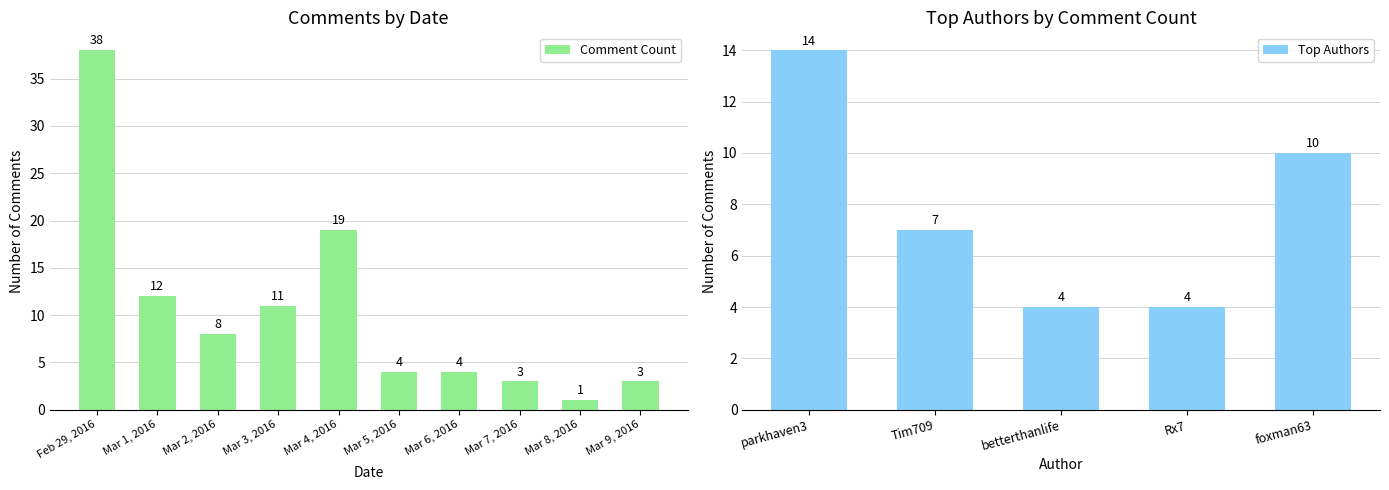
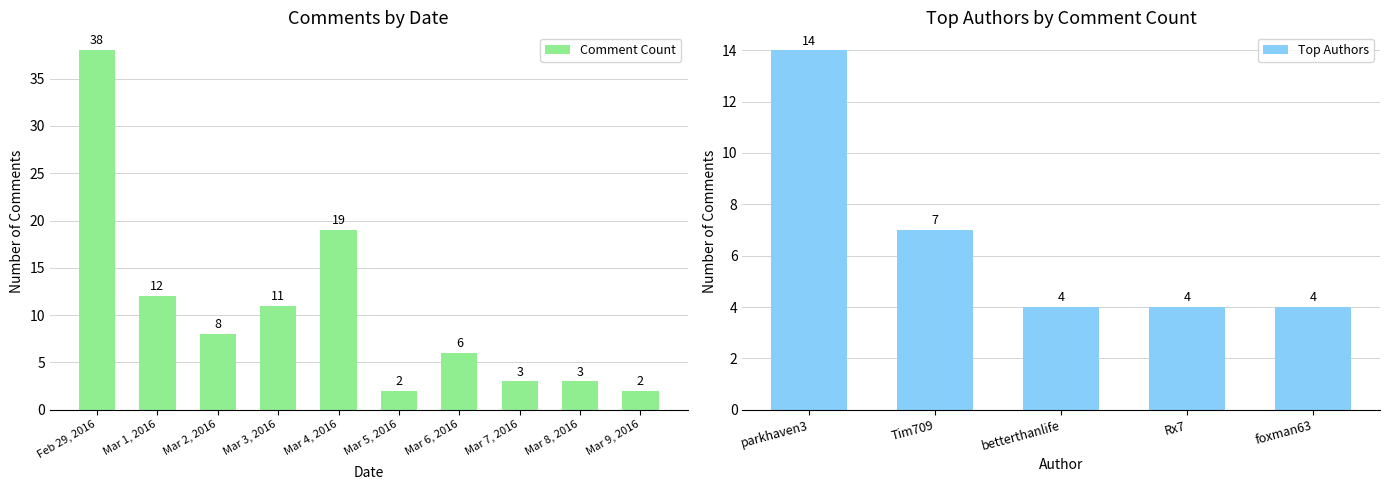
Comments by Date, Mar 5, 2016: 4 -> 2
Comments by Date, Mar 6, 2016: 4 -> 6
Comments by Date, Mar 8, 2016: 1 -> 3
Comments by Date, Mar 9, 2016: 3 -> 2
Top Authors by Comment Count, foxman63: 10 -> 4
